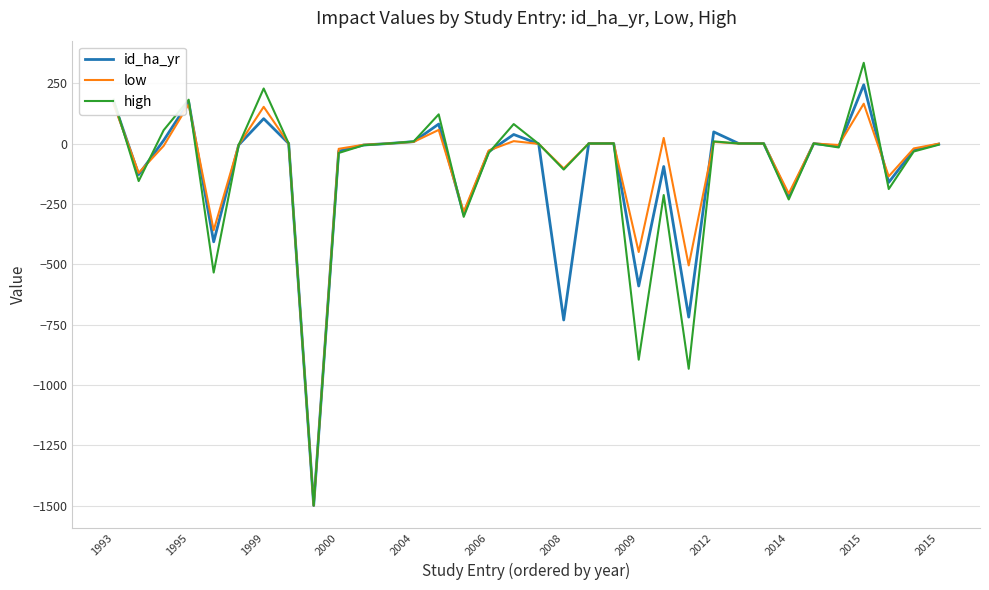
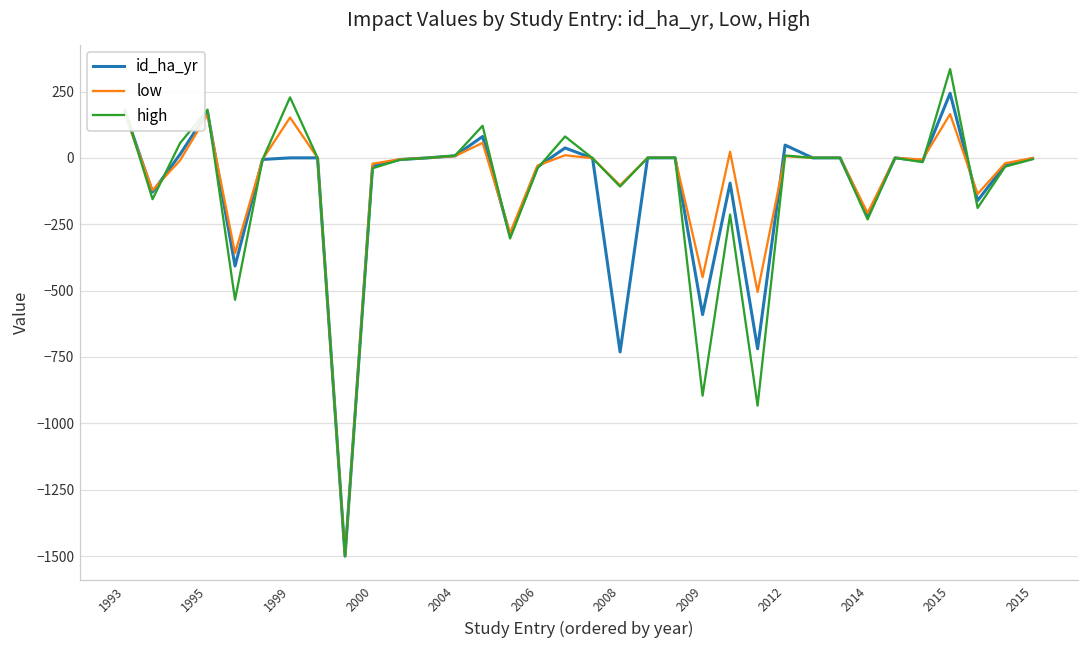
id_ha_yr, 1999: 100 -> 0
